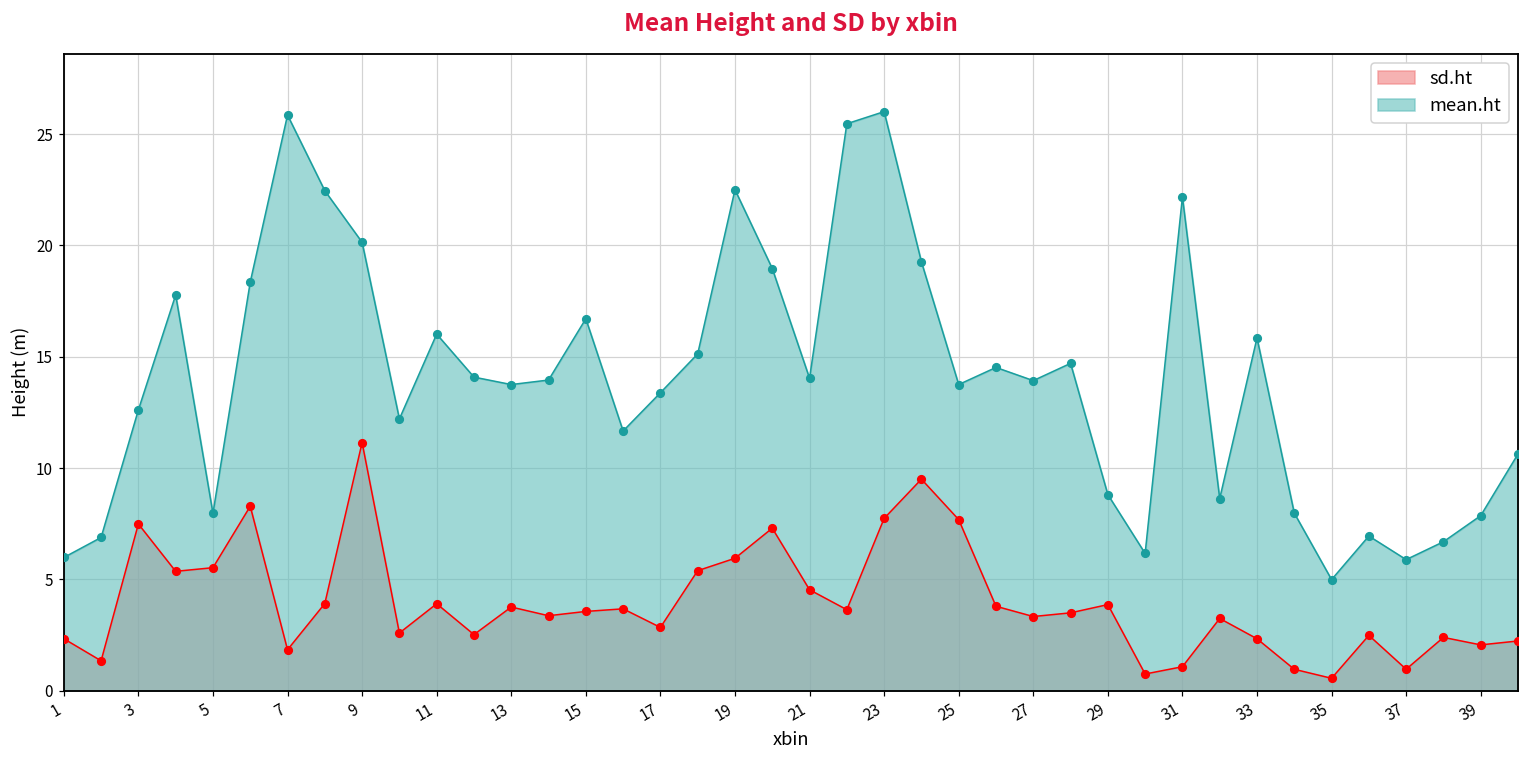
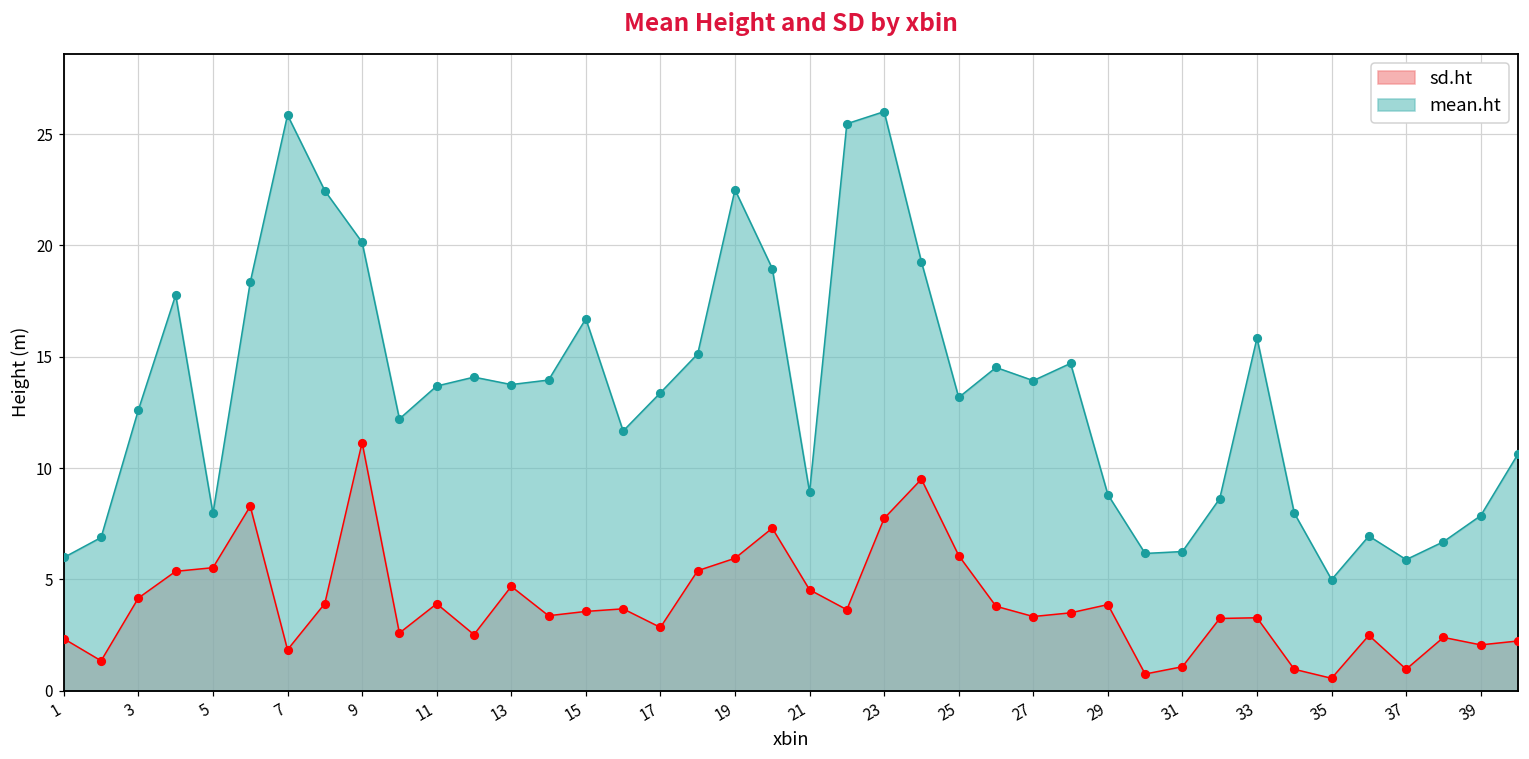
sd.ht, 3: 7.5 -> 4.2
mean.ht, 11: 16.0 -> 13.7
sd.ht, 13: 3.8 -> 4.7
mean.ht, 21: 14.0 -> 8.9
sd.ht, 25: 7.7 -> 6.1
mean.ht, 25: 13.8 -> 13.2
mean.ht, 31: 22.2 -> 6.2
sd.ht, 33: 2.3 -> 3.3
